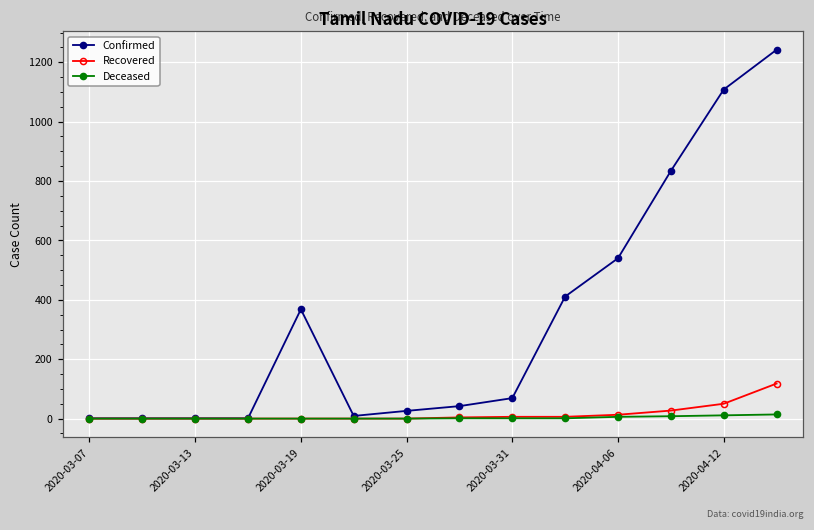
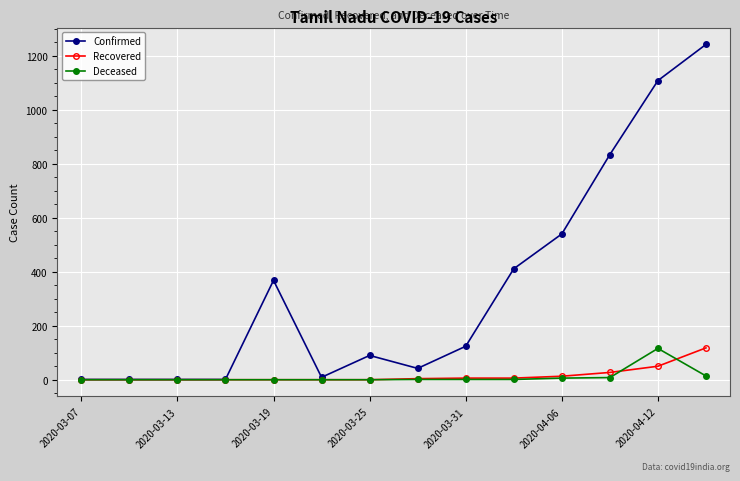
Confirmed, 2020-03-25: 30 -> 90
Confirmed, 2020-03-31: 70 -> 120
Deceased, 2020-04-12: 10 -> 120
